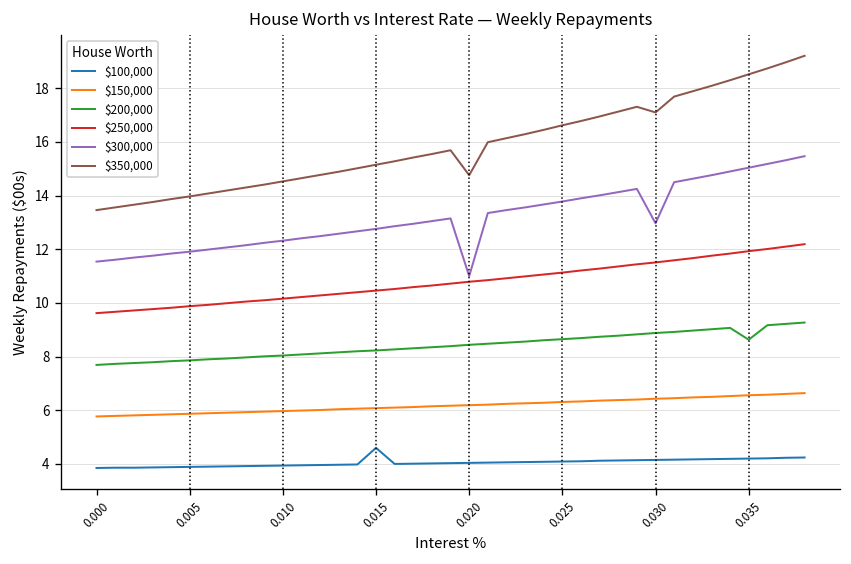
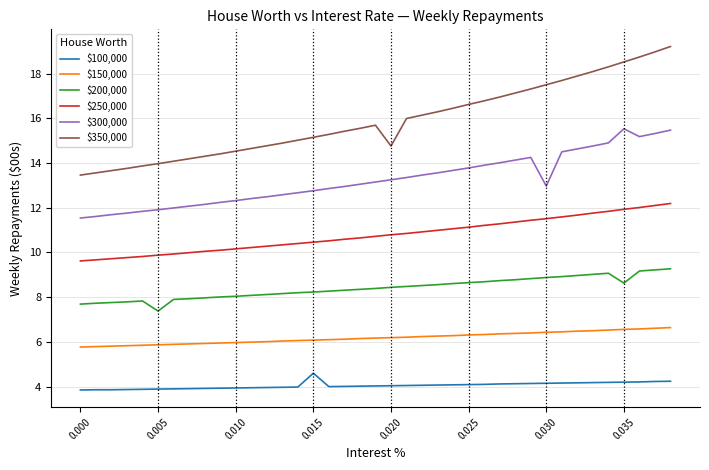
$200,000, 0.005: 7.9 -> 7.4
$300,000, 0.020: 11.0 -> 13.3
$350,000, 0.030: 17.1 -> 17.5
$300,000, 0.035: 15.0 -> 15.5
